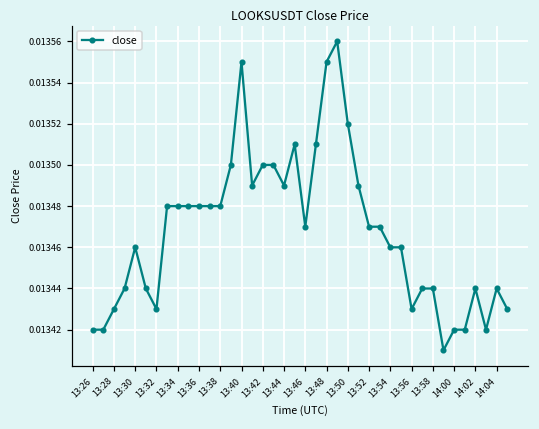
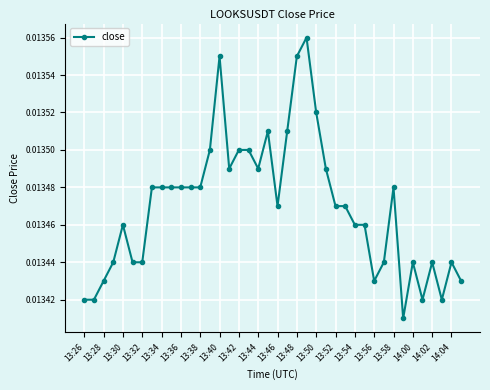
13:32: 0.01343 -> 0.01344
13:58: 0.01344 -> 0.01348
14:00: 0.01342 -> 0.01344
